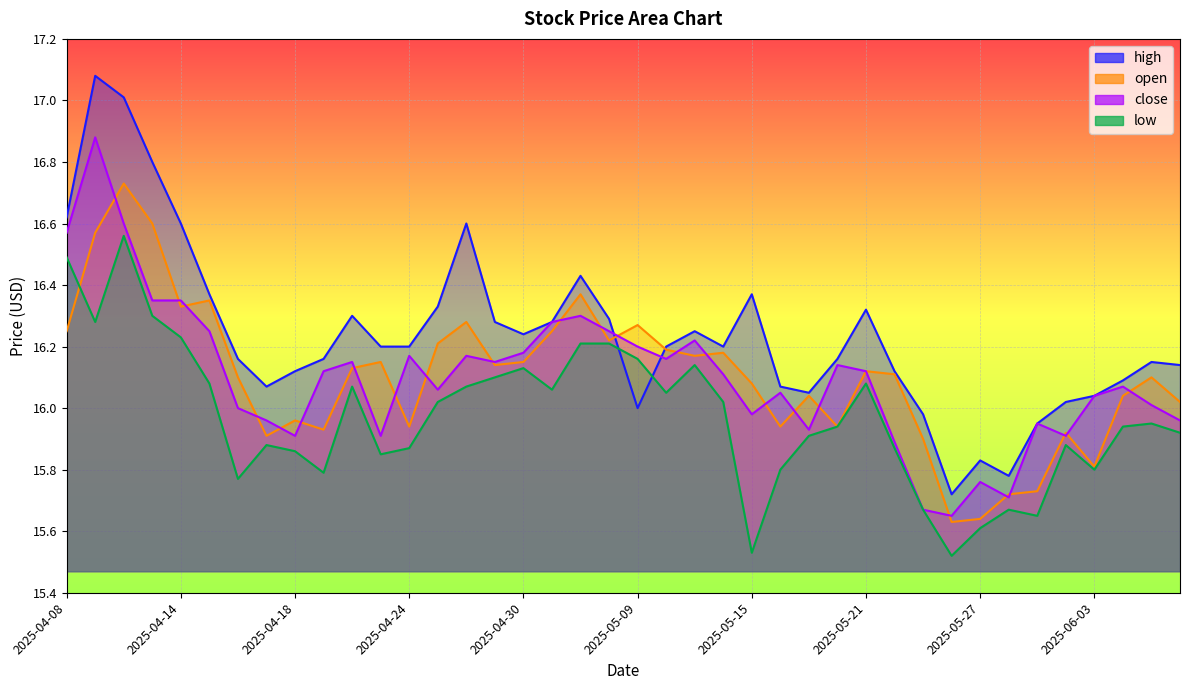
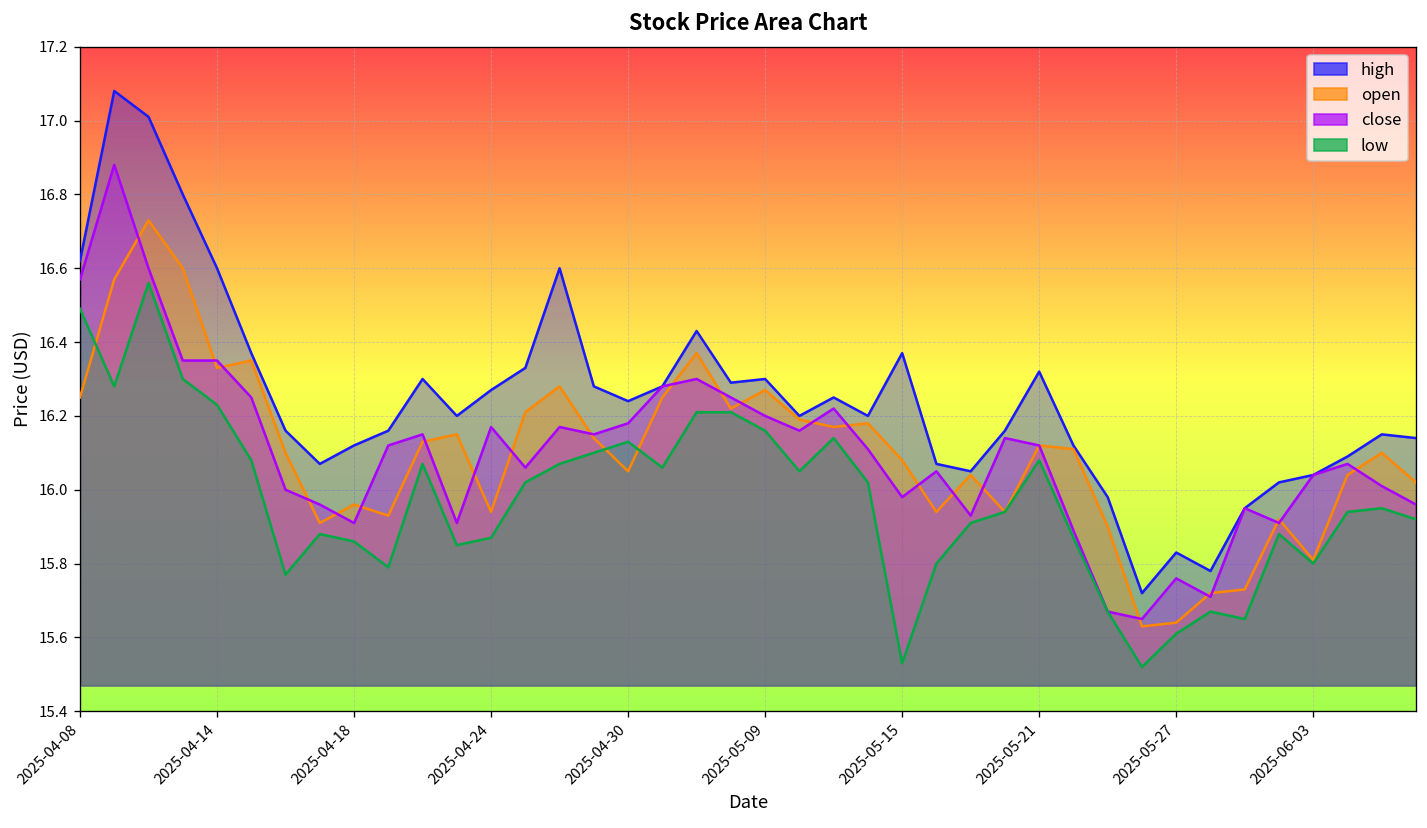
high, 2025-04-24: 16.20 -> 16.27
open, 2025-04-30: 16.15 -> 16.05
high, 2025-05-09: 16.0 -> 16.3
